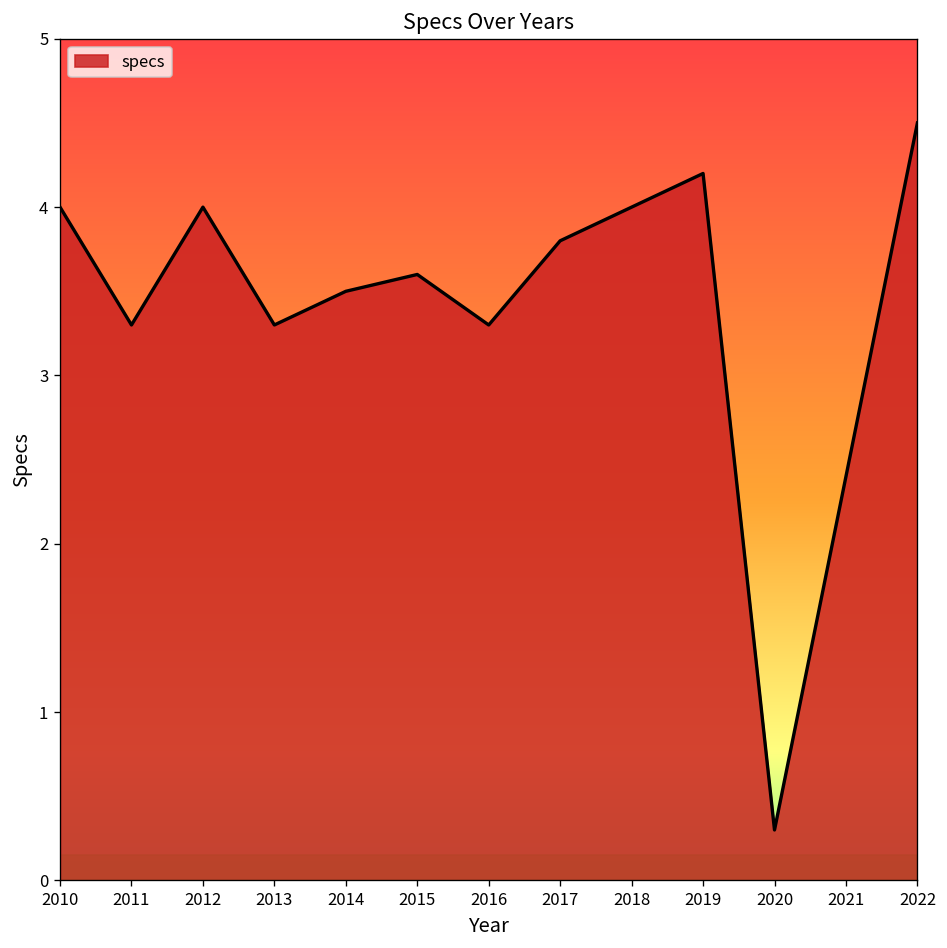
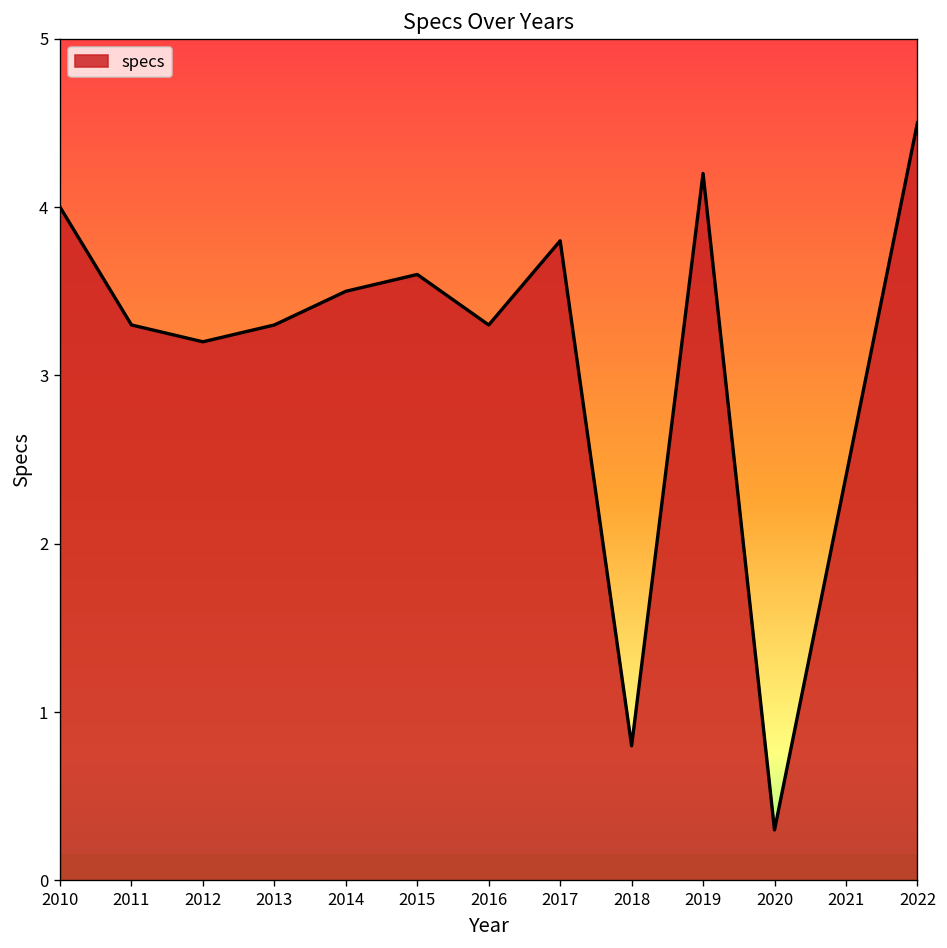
2012: 4.0 -> 3.2
2018: 4.0 -> 0.8
